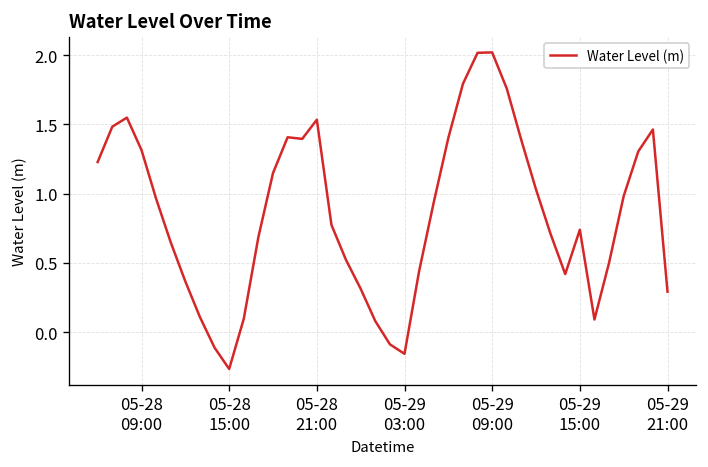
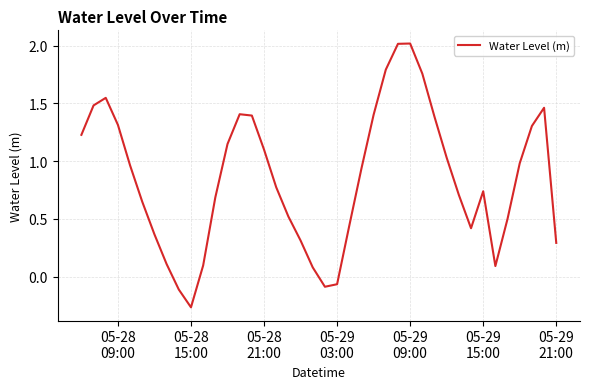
05-28 21:00: 1.53 -> 1.10
05-29 03:00: -0.16 -> -0.07
